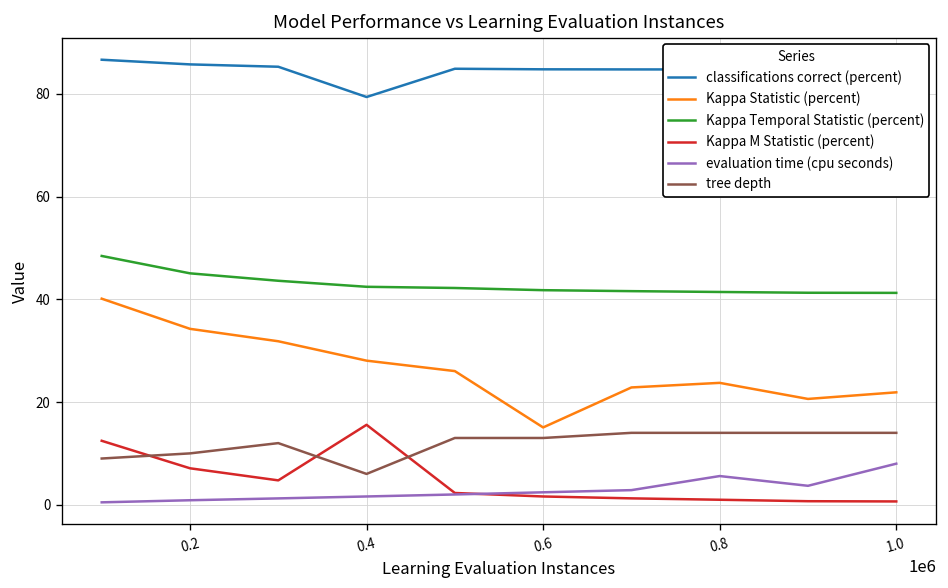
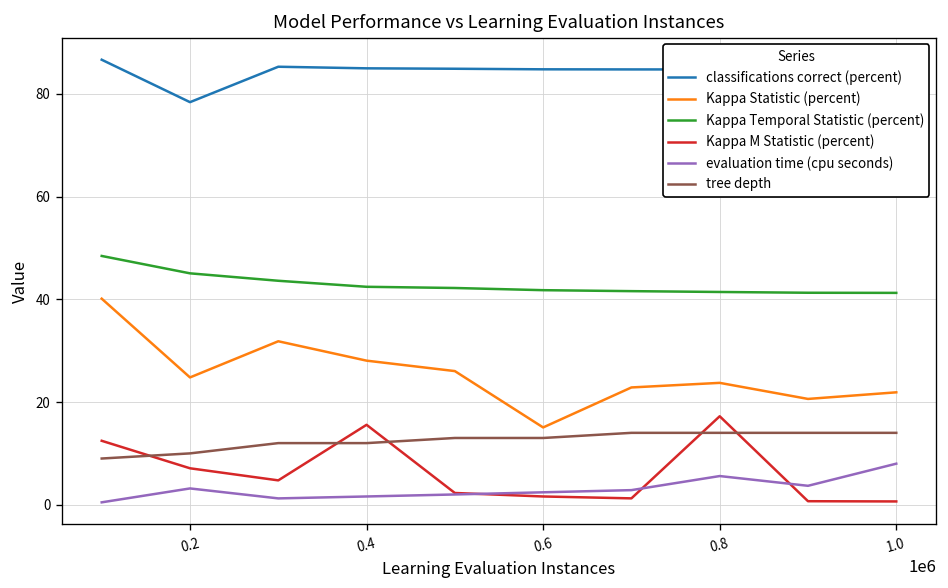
classifications correct (percent), 0.2: 86 -> 78
Kappa Statistic (percent), 0.2: 34 -> 25
evaluation time (cpu seconds), 0.2: 1 -> 3
classifications correct (percent), 0.4: 79 -> 85
tree depth, 0.4: 6 -> 12
Kappa M Statistic (percent), 0.8: 1 -> 17
